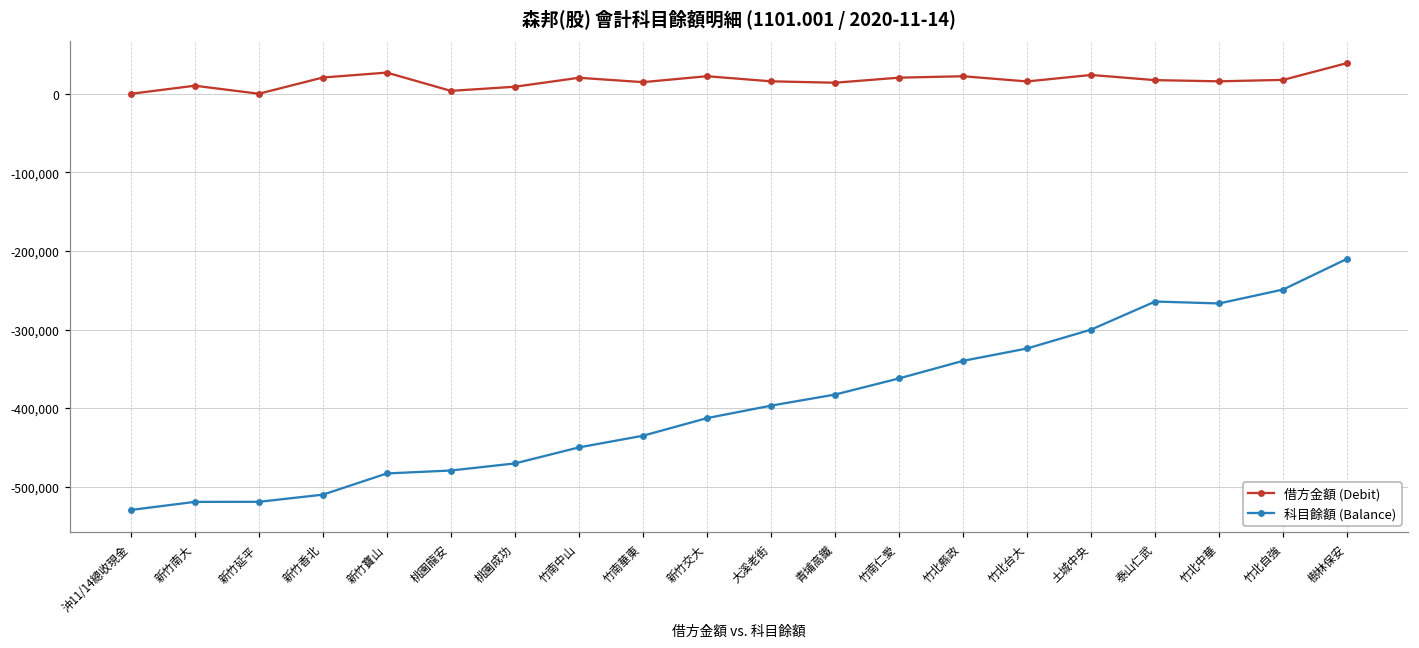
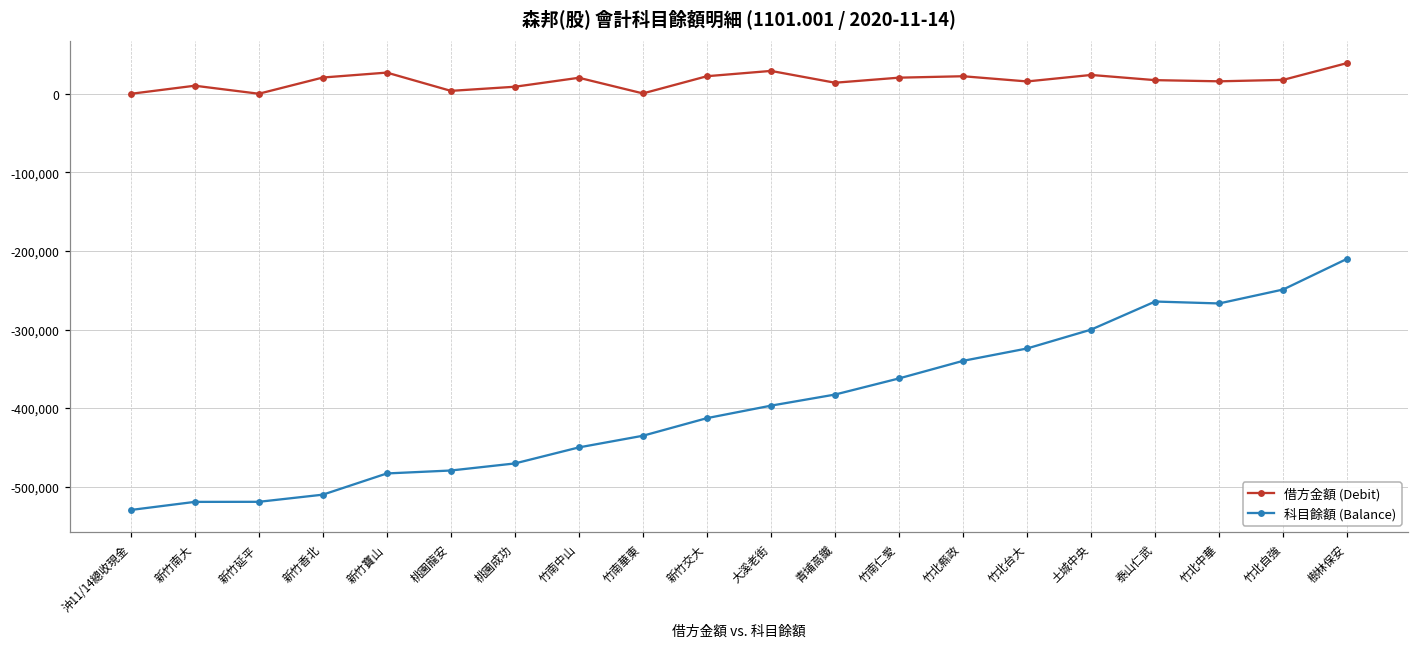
借方金額 (Debit), 竹南華東: 10,000 -> 0
借方金額 (Debit), 大溪老街: 20,000 -> 30,000
